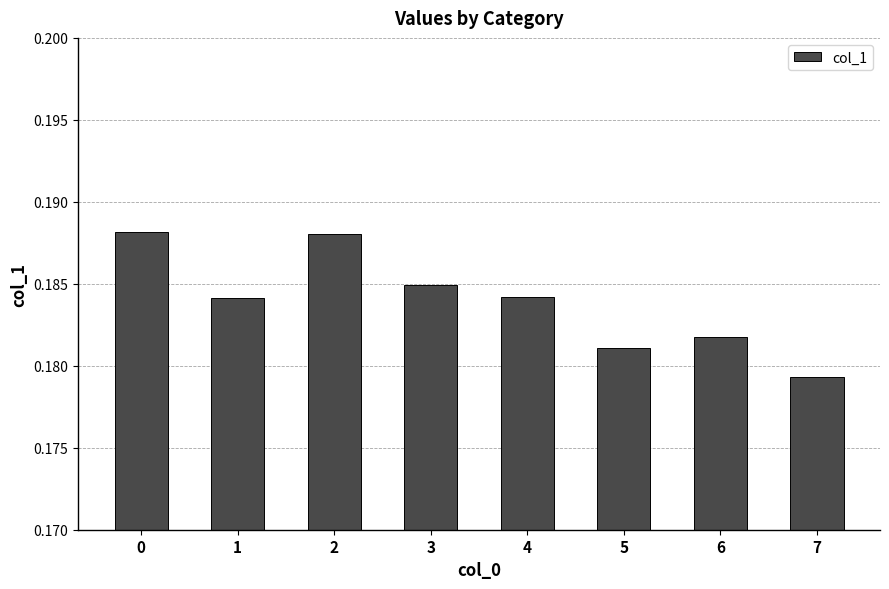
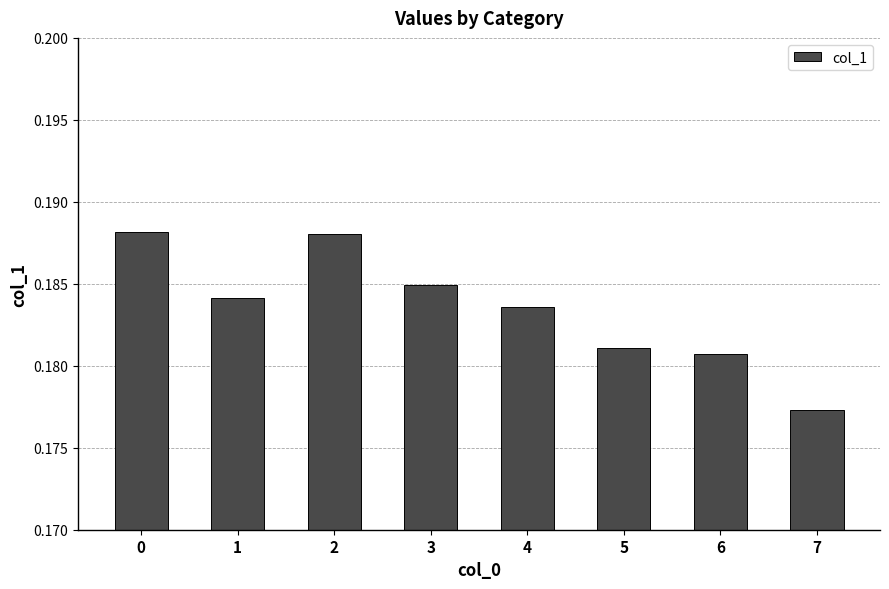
4: 0.1842 -> 0.1836
6: 0.1817 -> 0.1807
7: 0.1793 -> 0.1773
